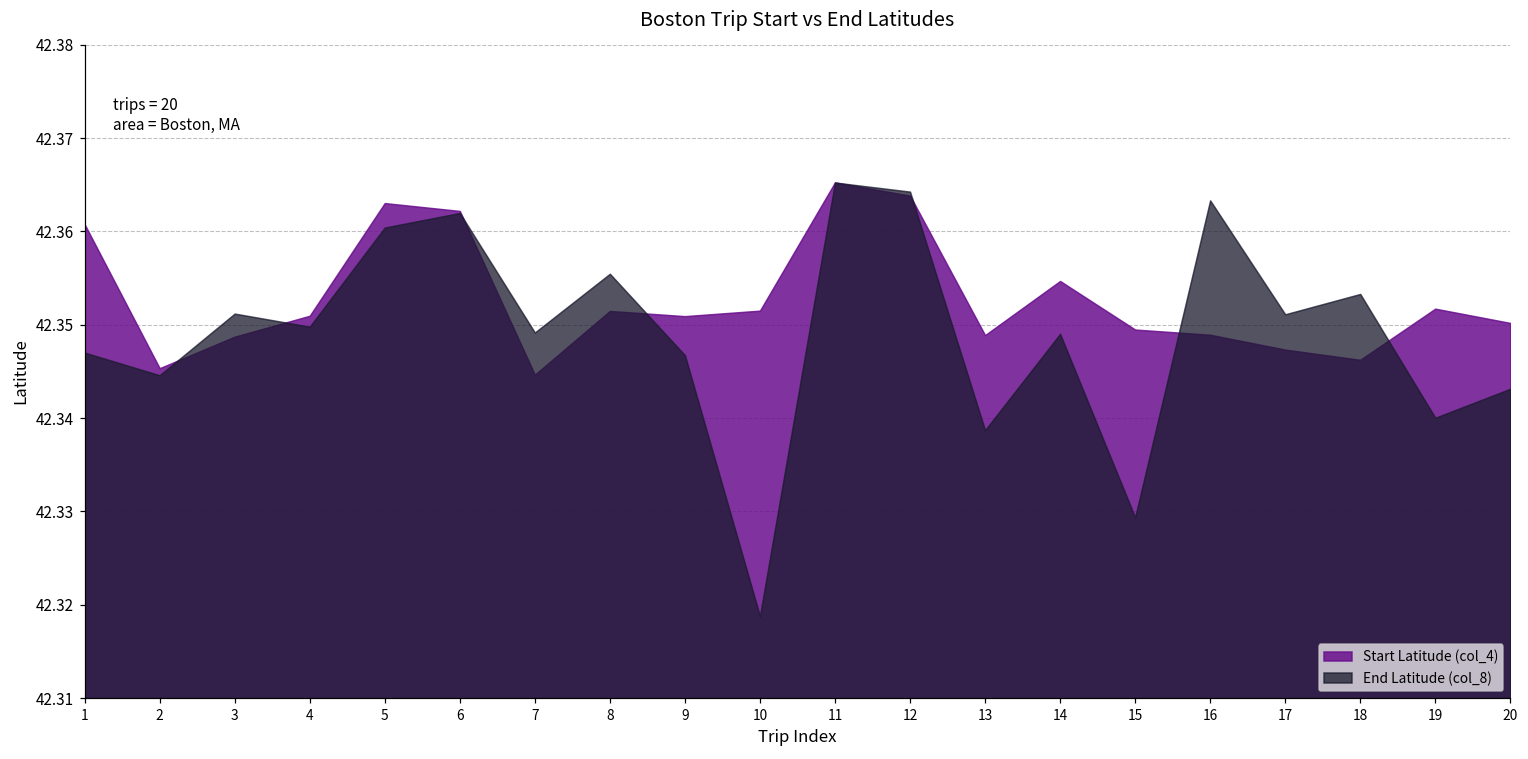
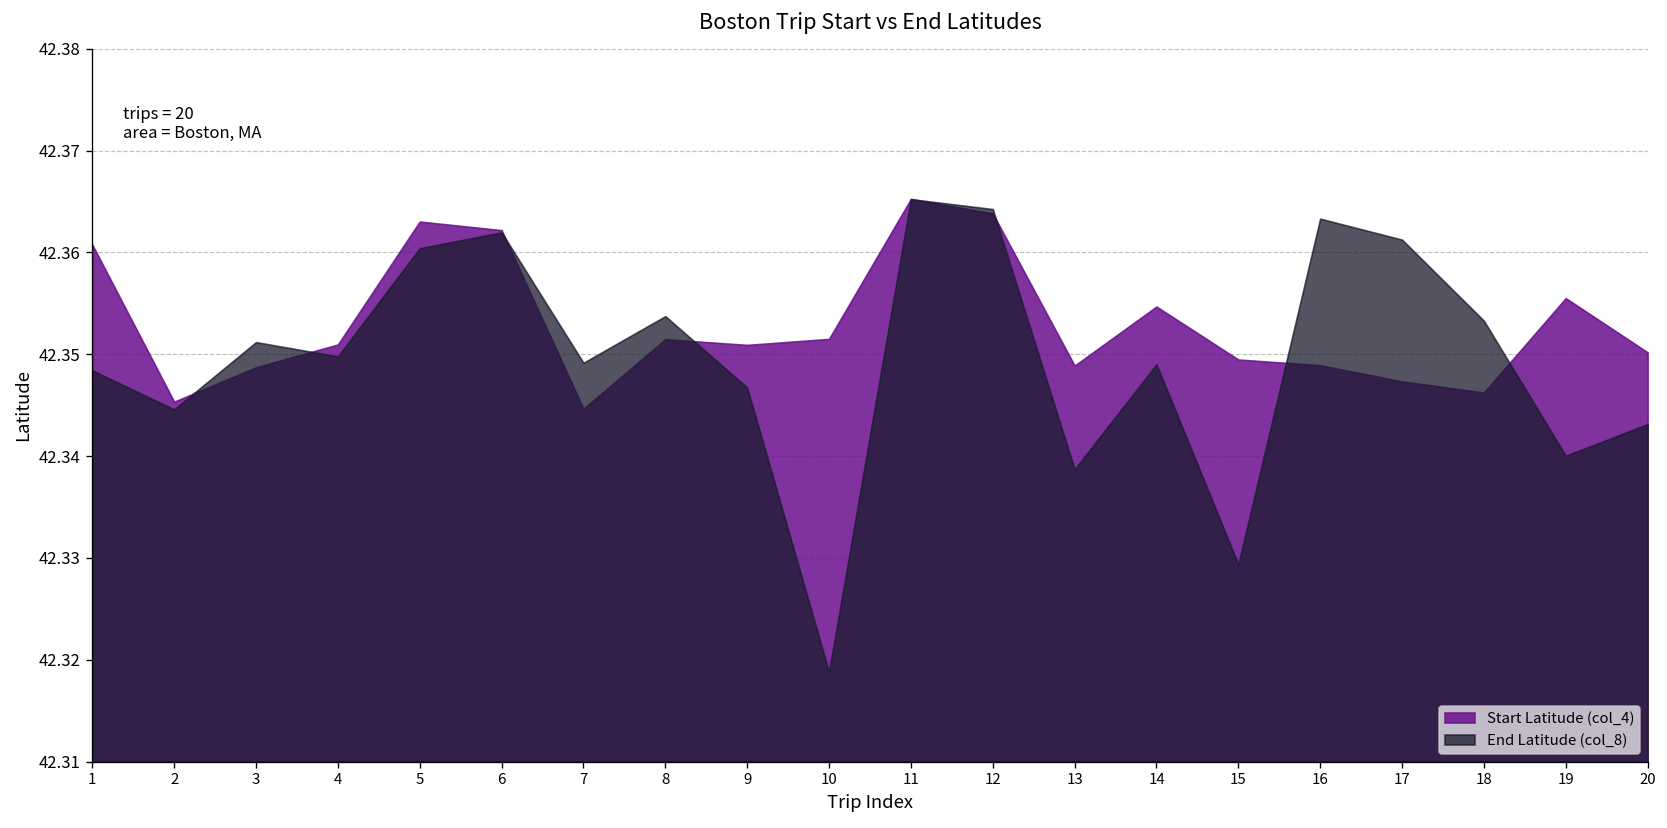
End Latitude (col_8), 1: 42.347 -> 42.348
End Latitude (col_8), 8: 42.355 -> 42.354
End Latitude (col_8), 17: 42.351 -> 42.361
Start Latitude (col_4), 19: 42.352 -> 42.356
